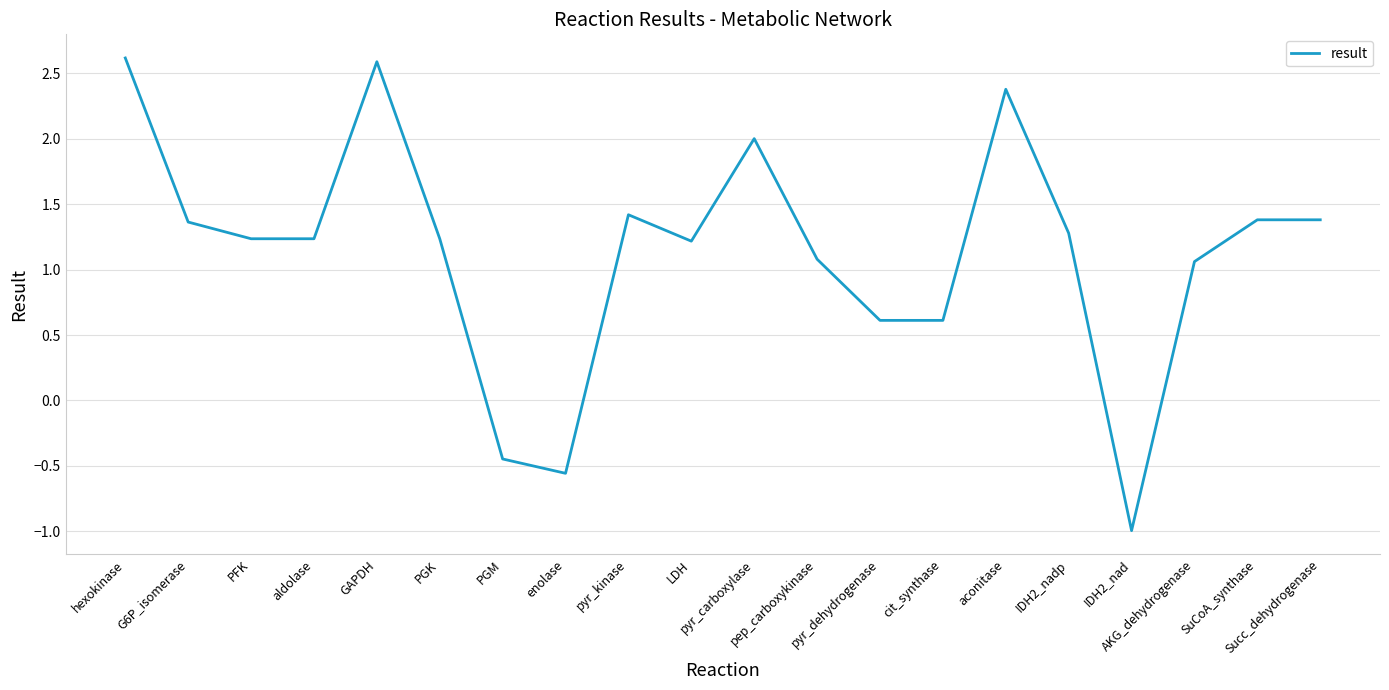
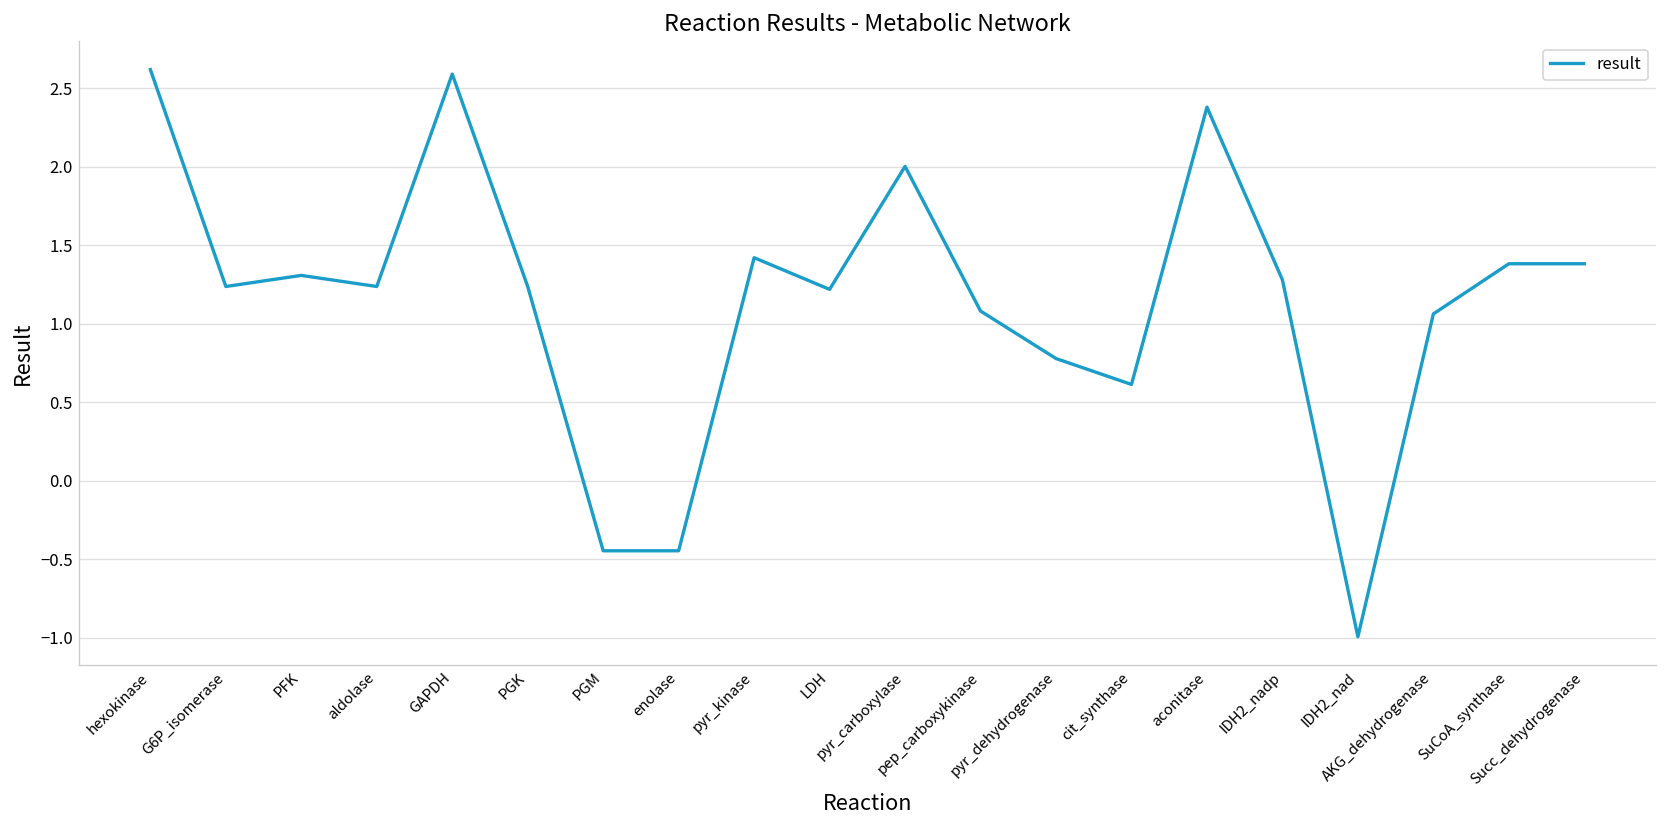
G6P_isomerase: 1.36 -> 1.24
PFK: 1.24 -> 1.31
enolase: -0.56 -> -0.45
pyr_dehydrogenase: 0.61 -> 0.78
